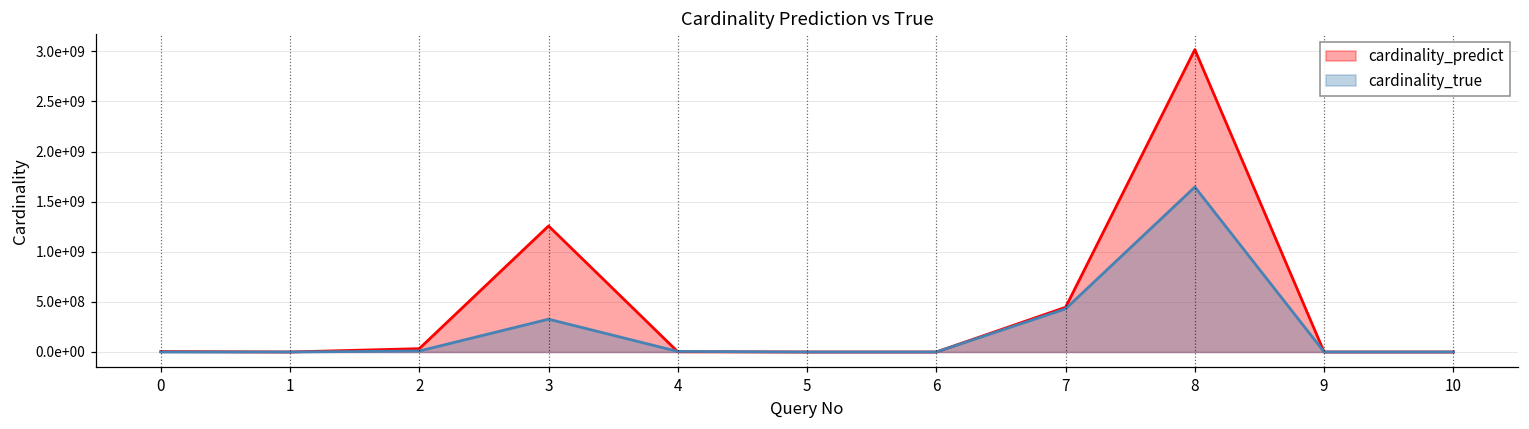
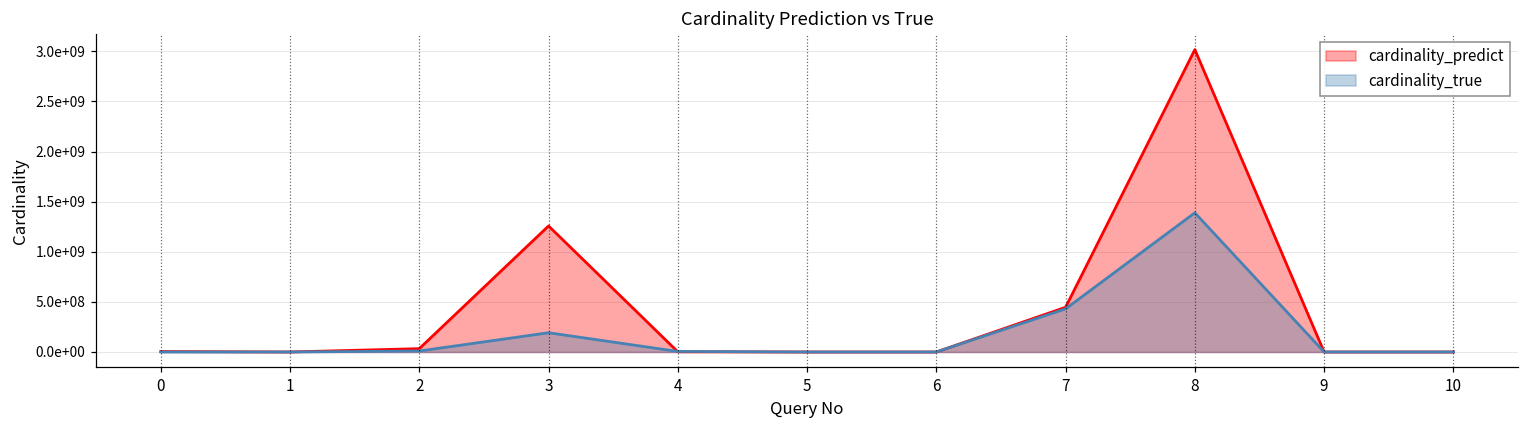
cardinality_true, 3: 300000000 -> 200000000
cardinality_true, 8: 1600000000 -> 1400000000
